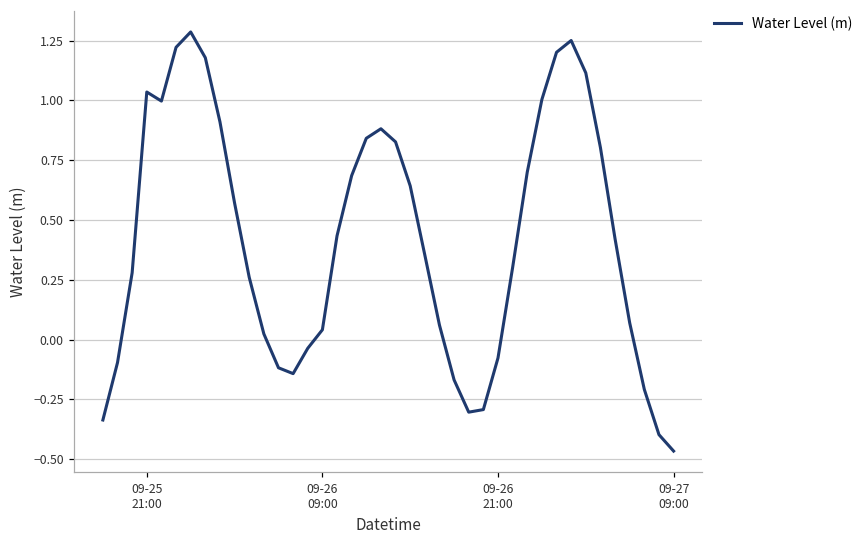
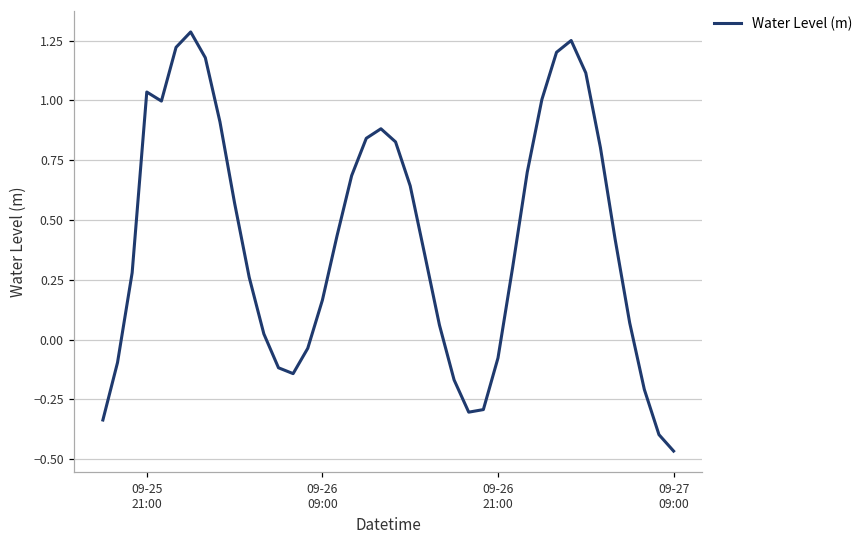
09-26 09:00: 0.04 -> 0.16
